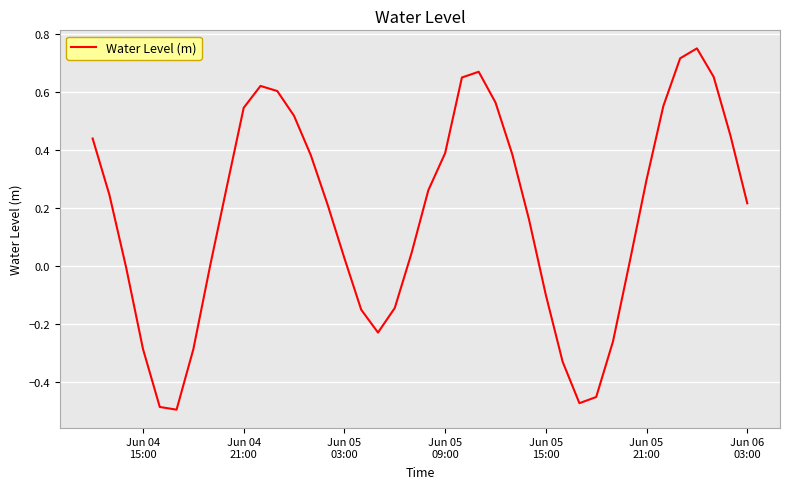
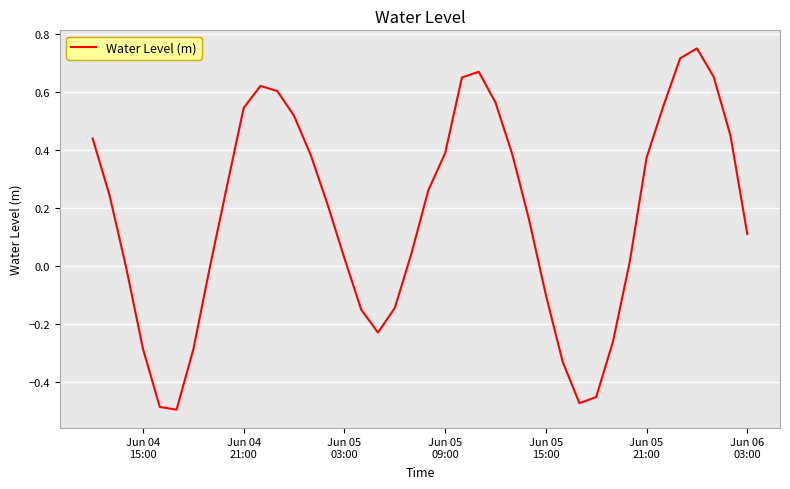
Jun 05 21:00: 0.30 -> 0.37
Jun 06 03:00: 0.22 -> 0.11
